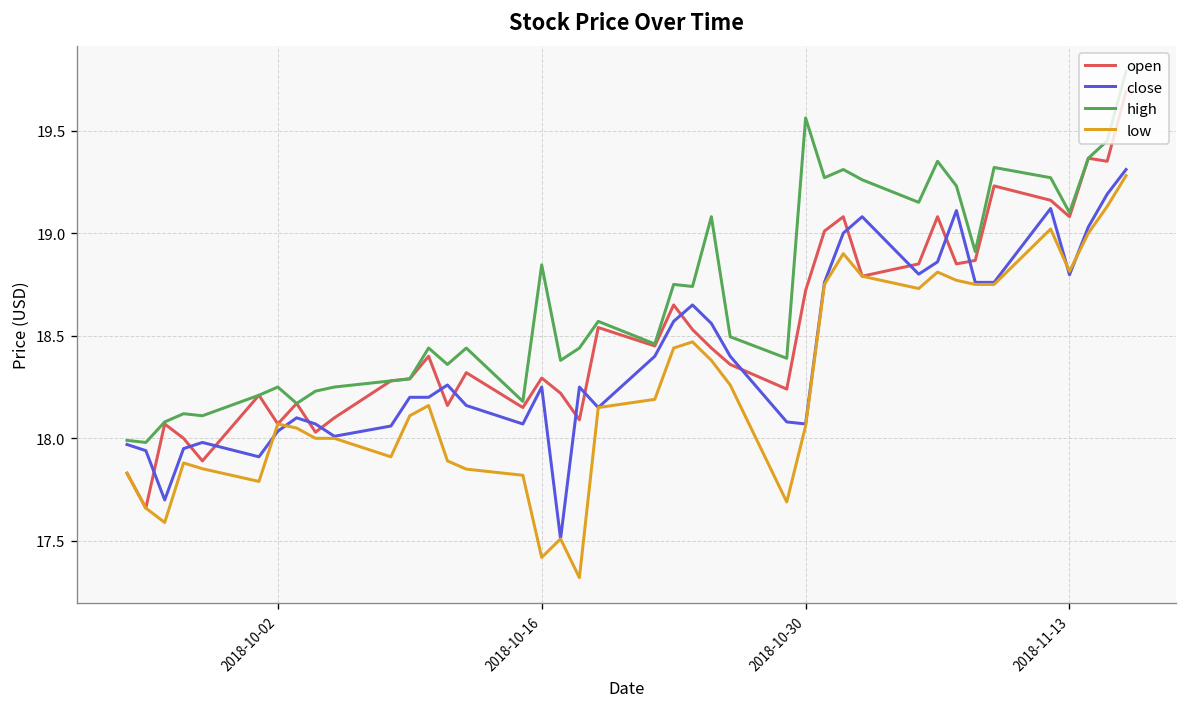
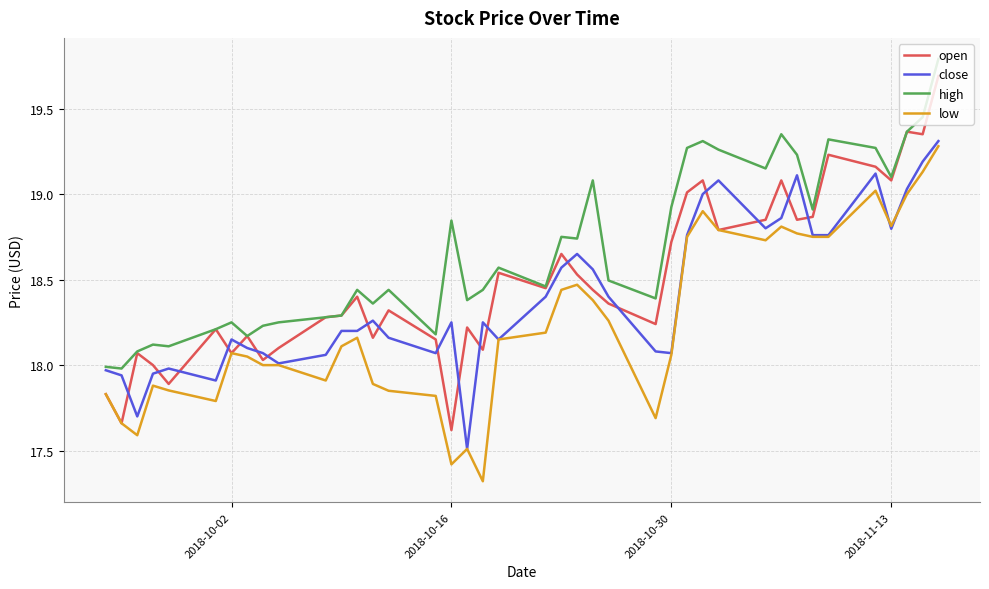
close, 2018-10-02: 18.04 -> 18.15
open, 2018-10-16: 18.29 -> 17.62
high, 2018-10-30: 19.56 -> 18.92
